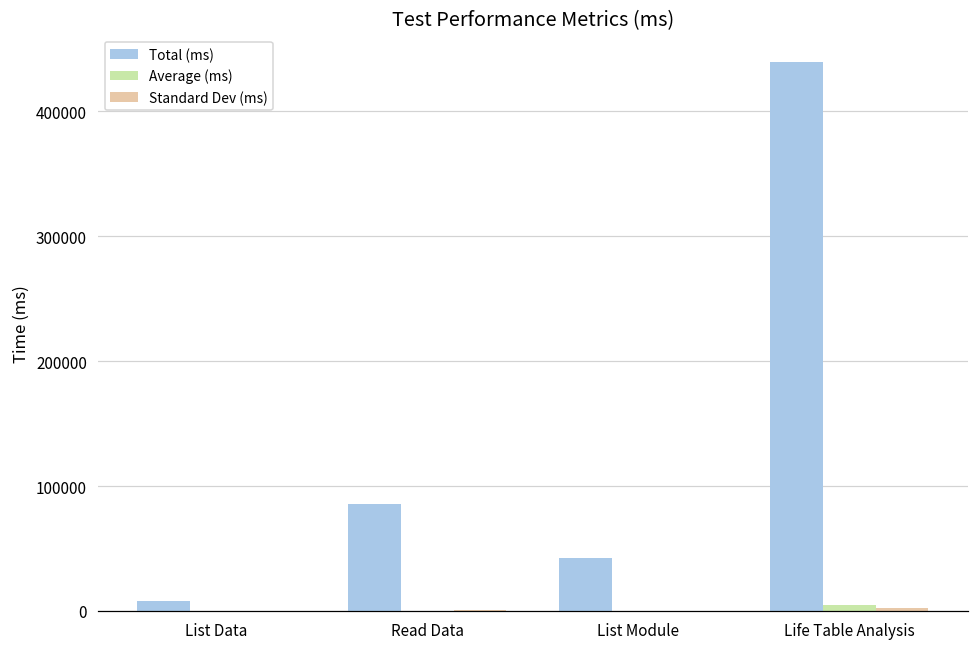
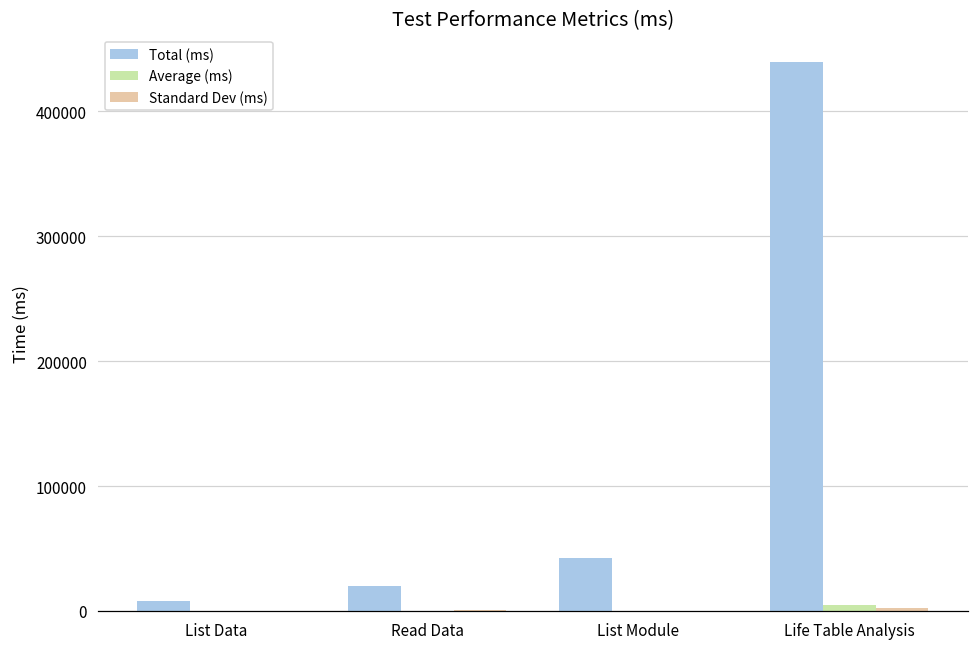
Total (ms), Read Data: 86000 -> 20000
